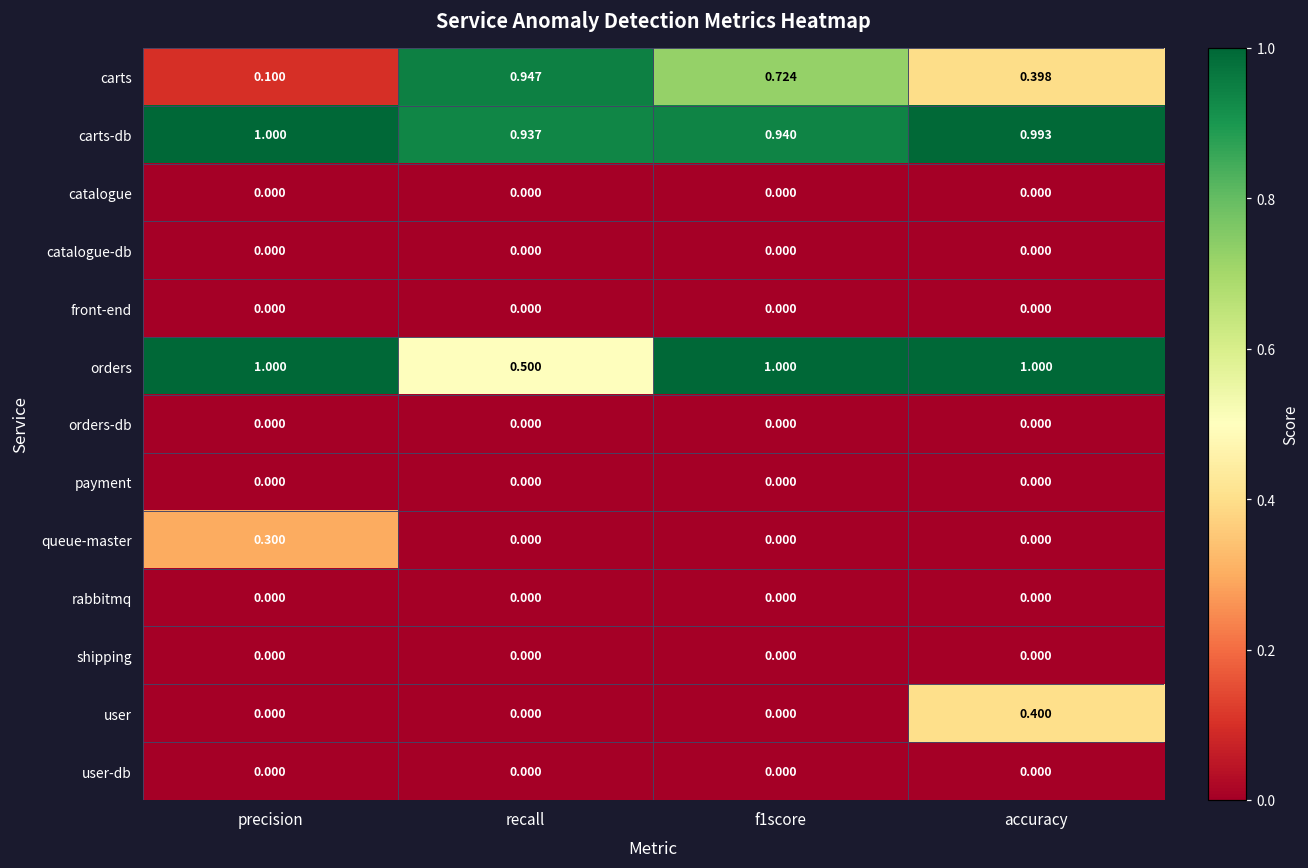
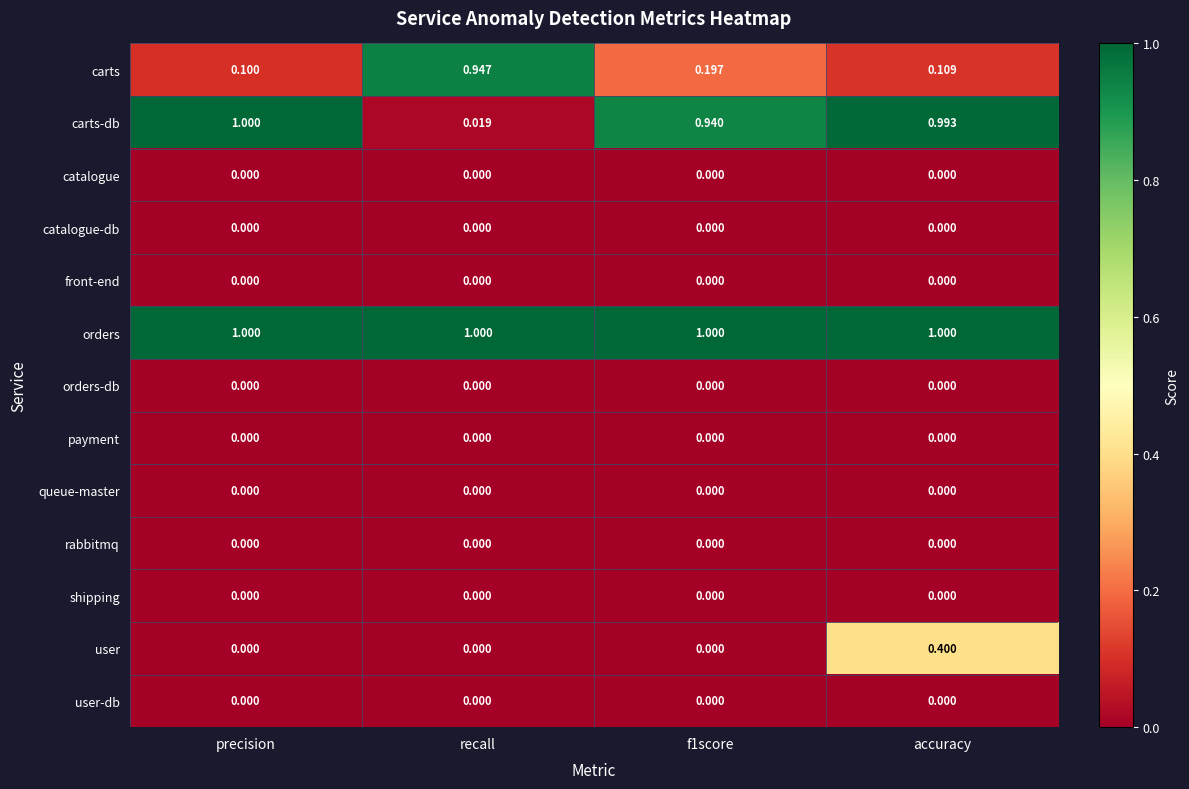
carts, f1score: 0.724 -> 0.197
carts, accuracy: 0.398 -> 0.109
carts-db, recall: 0.937 -> 0.019
orders, recall: 0.500 -> 1.000
queue-master, precision: 0.300 -> 0.000
